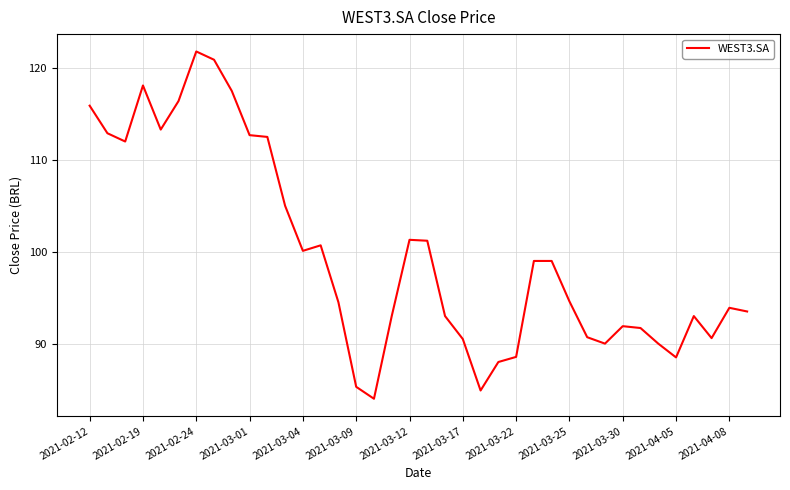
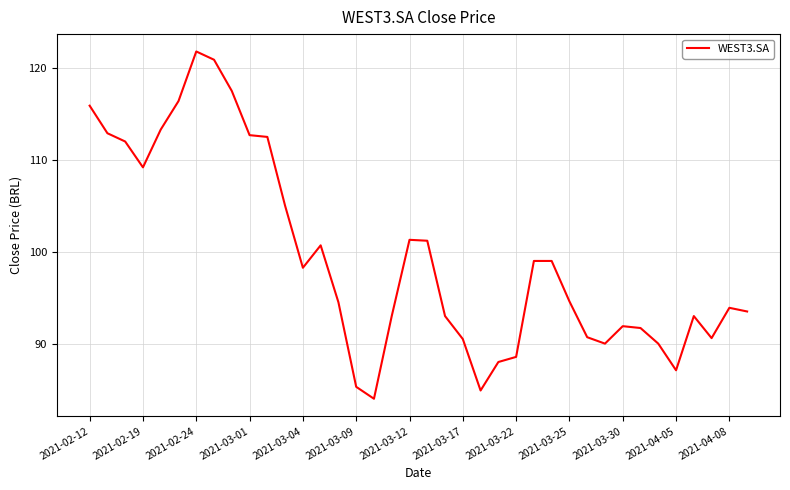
2021-02-19: 118 -> 109
2021-03-04: 100 -> 98
2021-04-05: 89 -> 87
